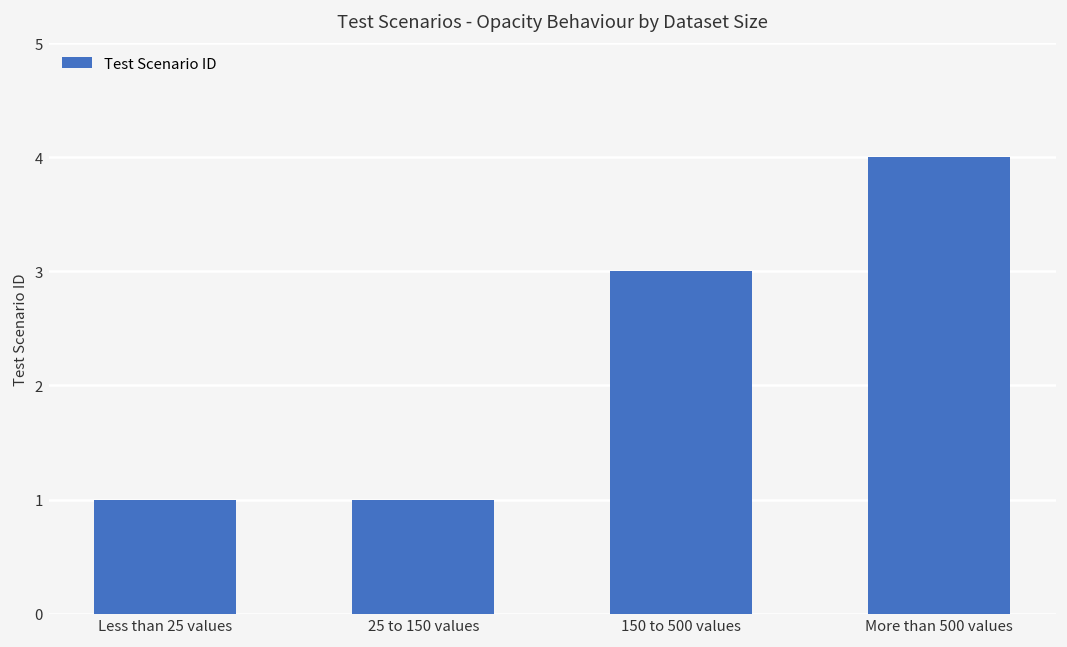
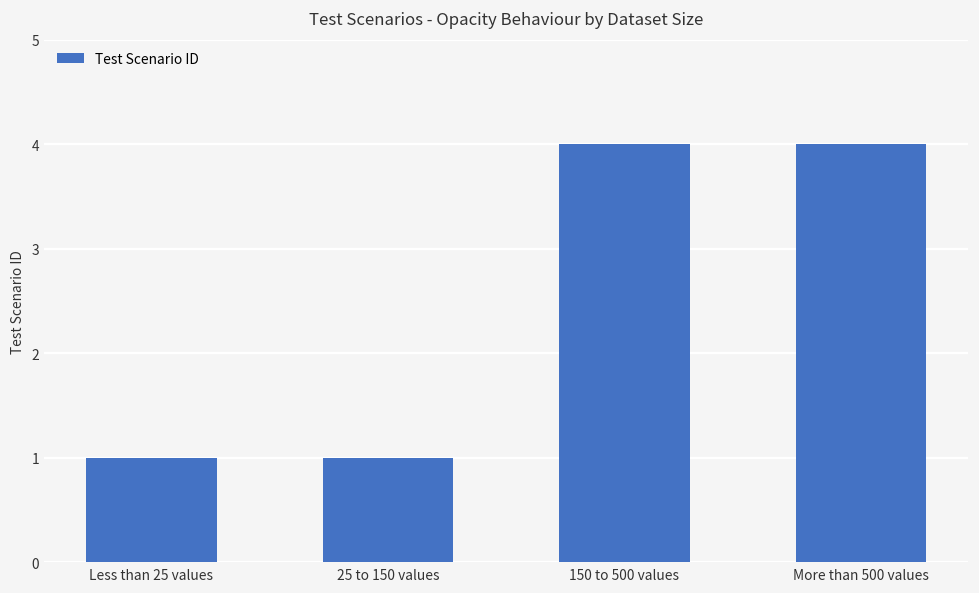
150 to 500 values: 3 -> 4
